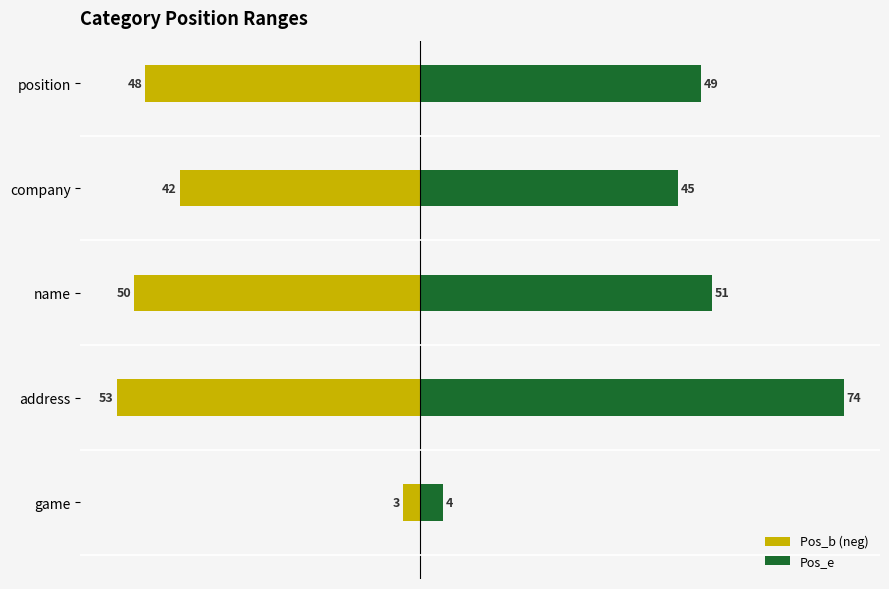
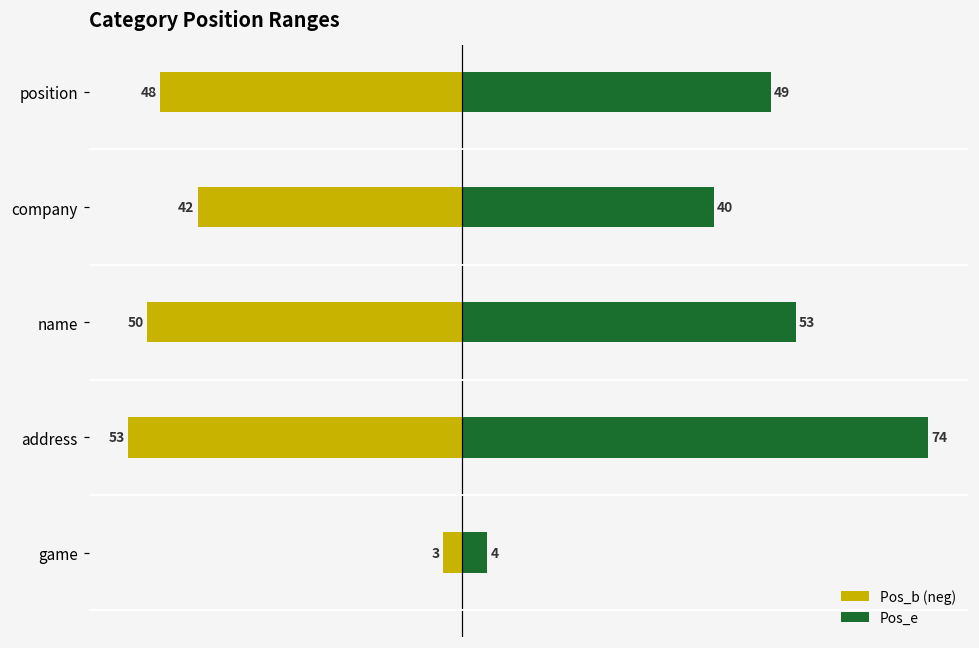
Pos_e, company: 45 -> 40
Pos_e, name: 51 -> 53
